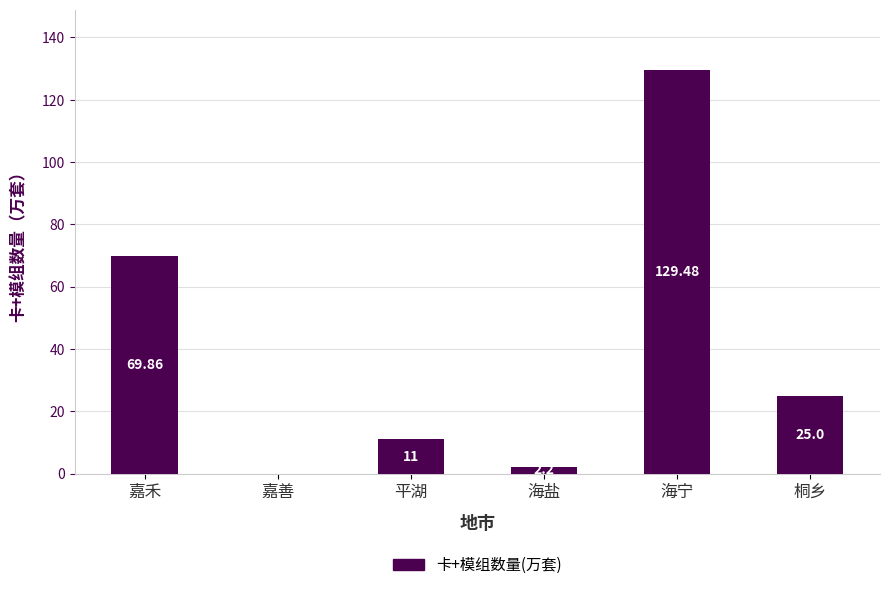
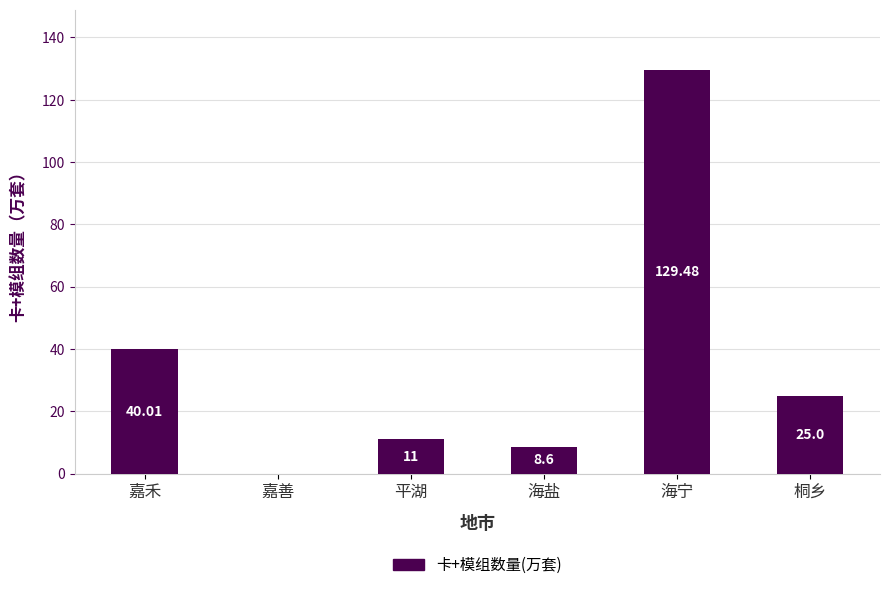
嘉禾: 69.86 -> 40.01
海盐: 2 -> 9
